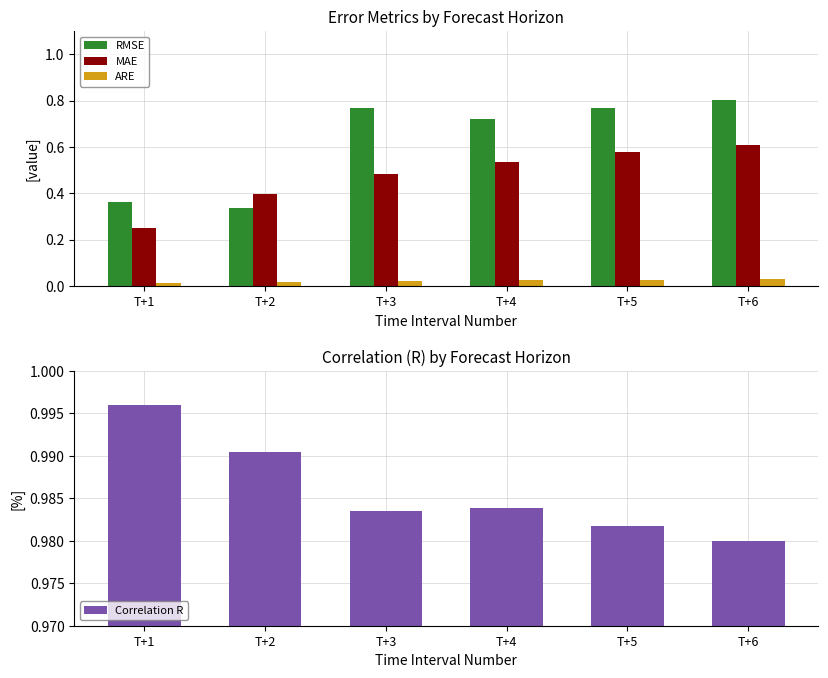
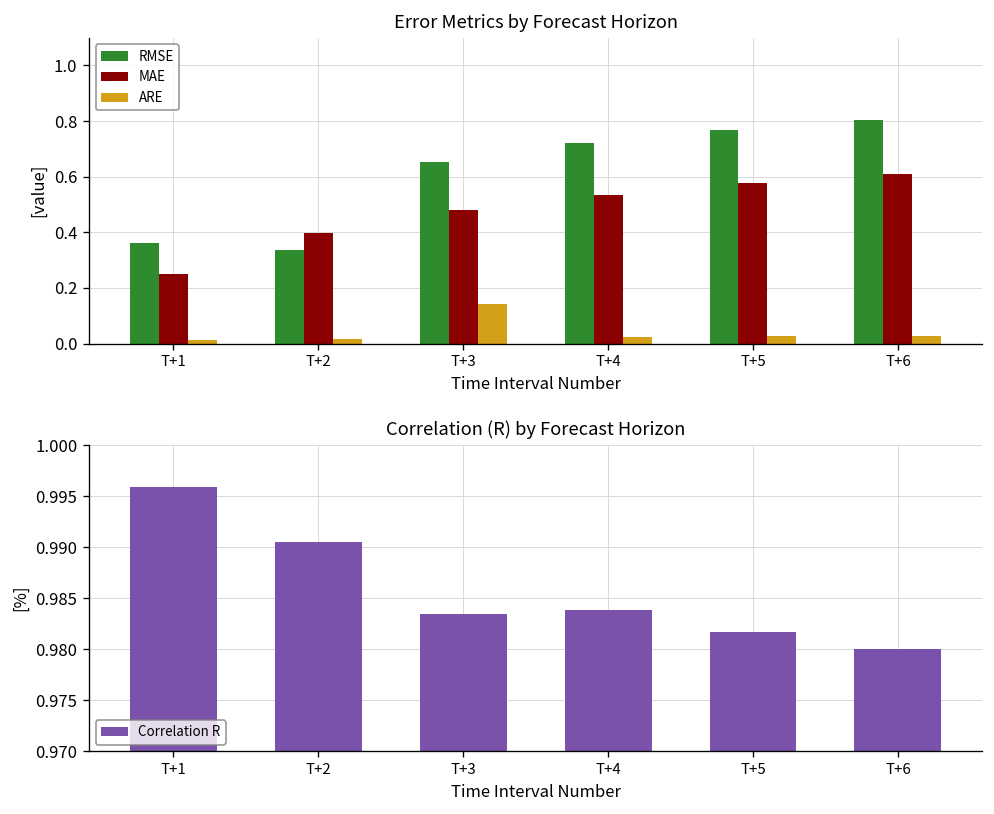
Error Metrics by Forecast Horizon, RMSE, T+3: 0.77 -> 0.65
Error Metrics by Forecast Horizon, ARE, T+3: 0.02 -> 0.14
